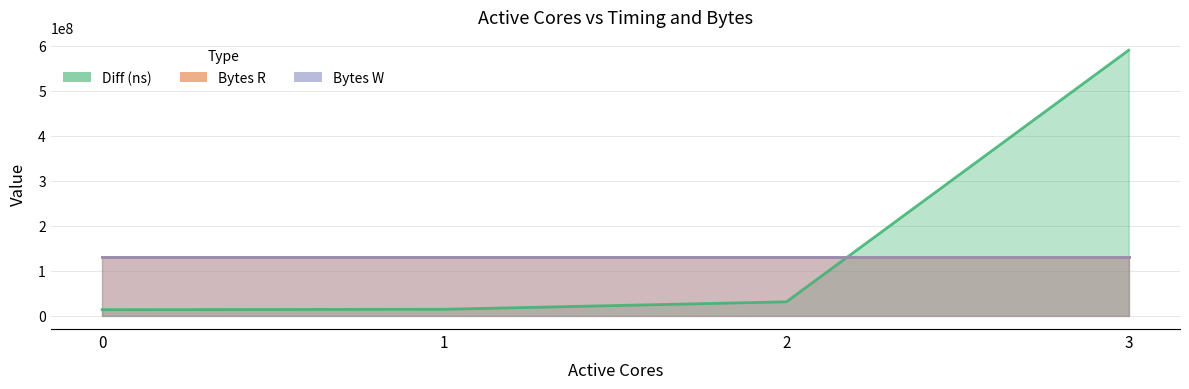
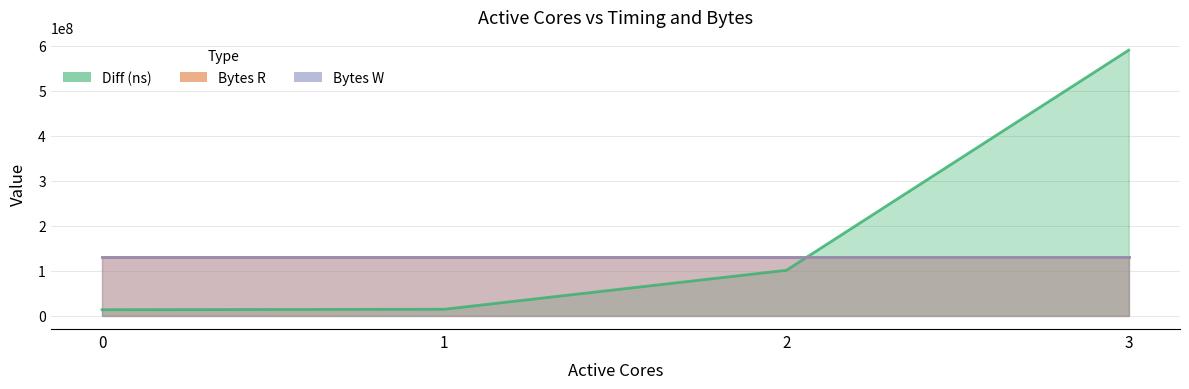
Diff (ns), 2: 30000000 -> 100000000
